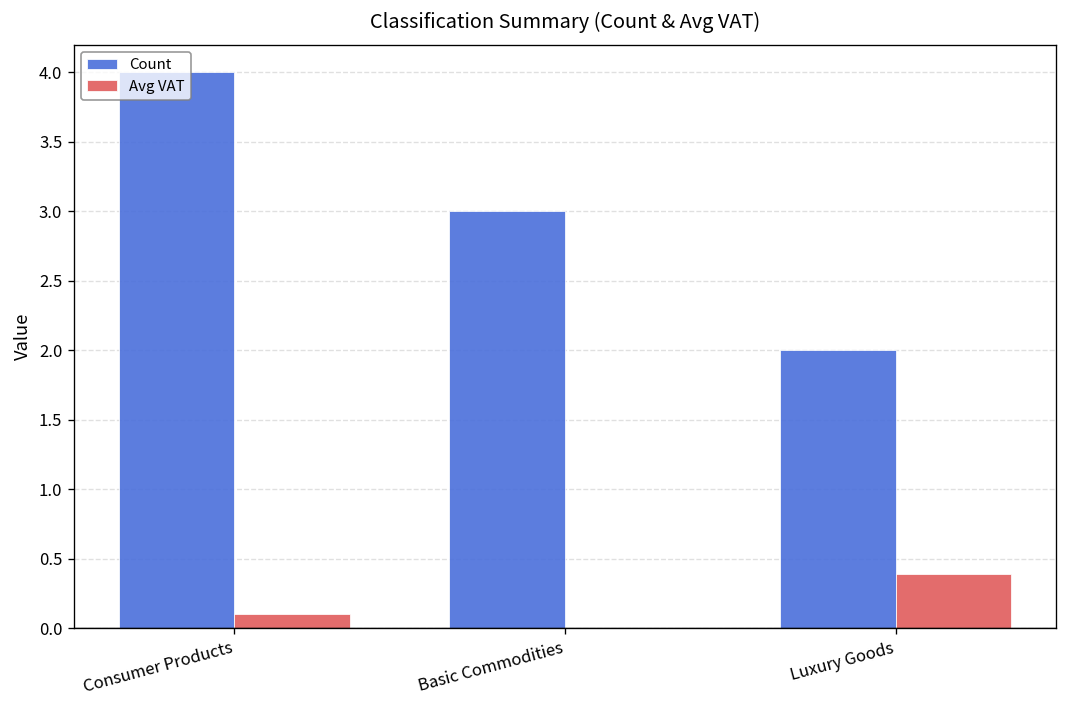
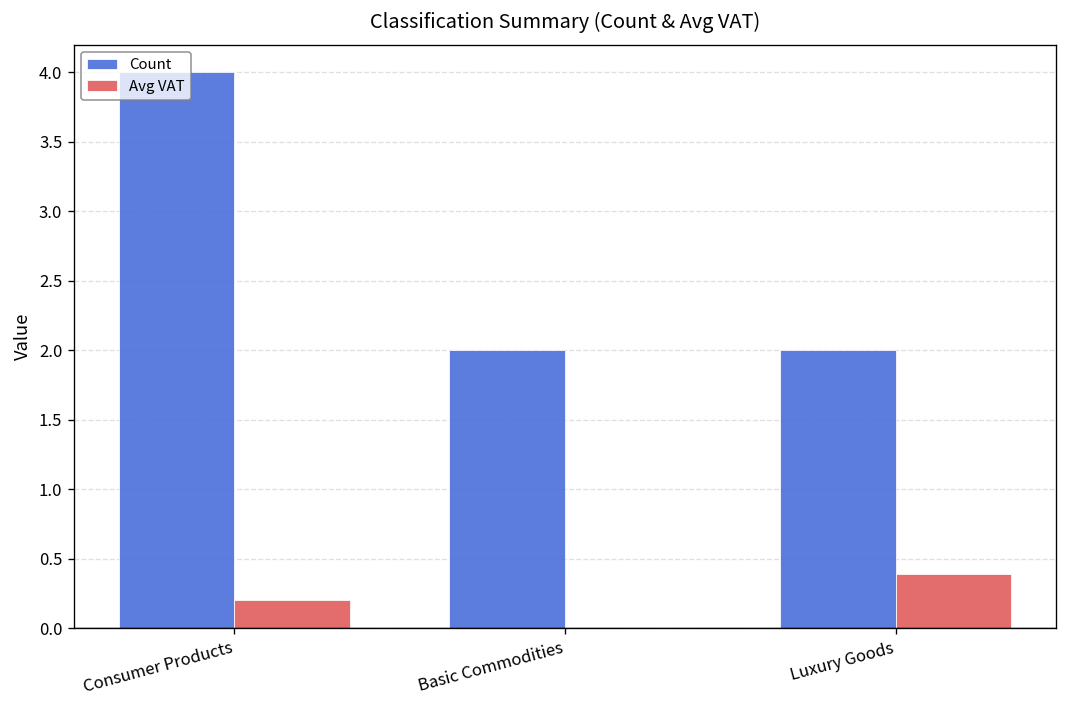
Avg VAT, Consumer Products: 0.1 -> 0.2
Count, Basic Commodities: 3 -> 2
